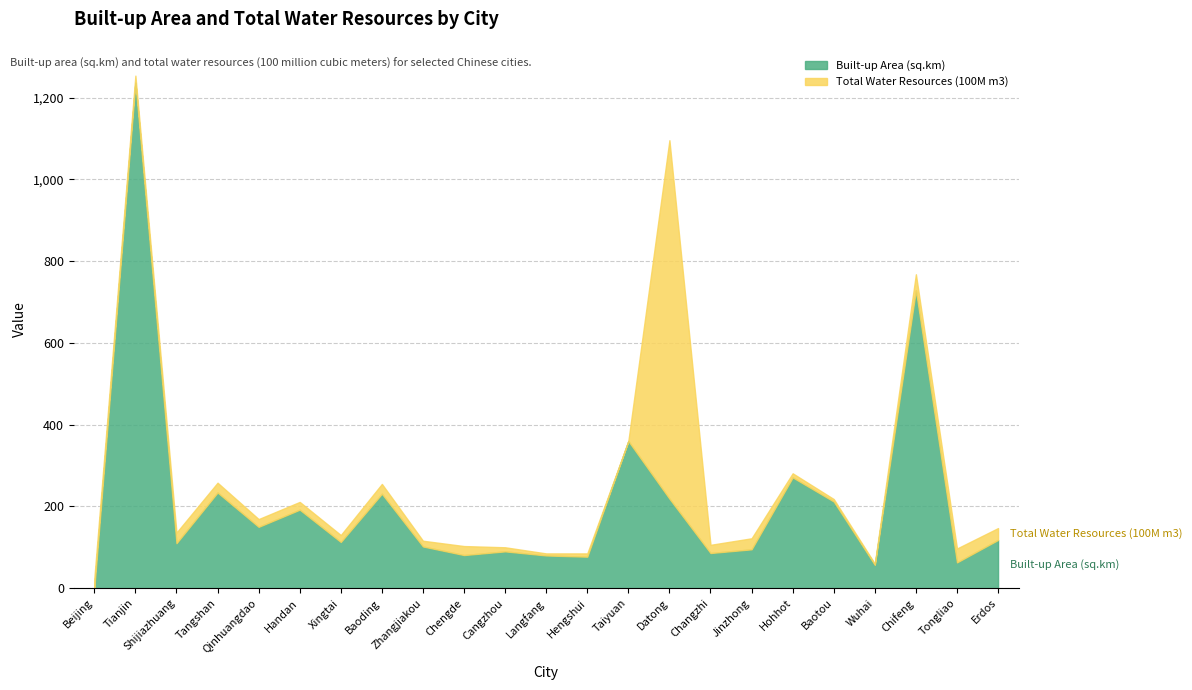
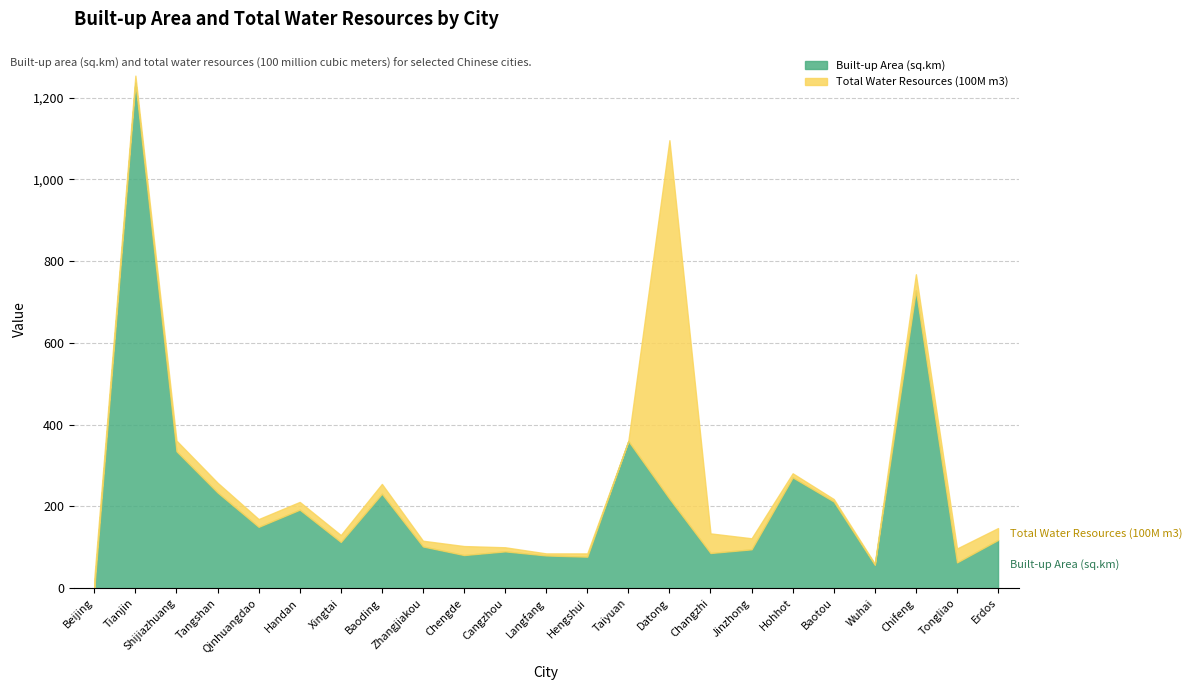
Built-up Area (sq.km), Shijiazhuang: 110 -> 340
Total Water Resources (100M m3), Changzhi: 20 -> 50
